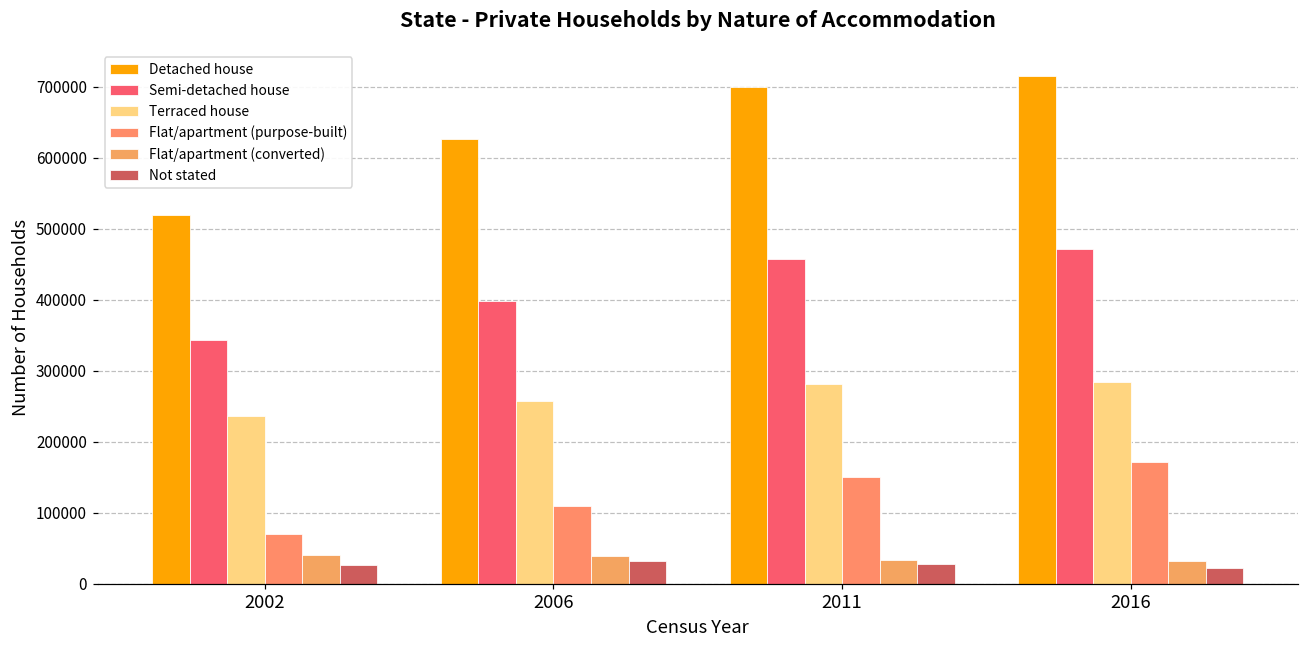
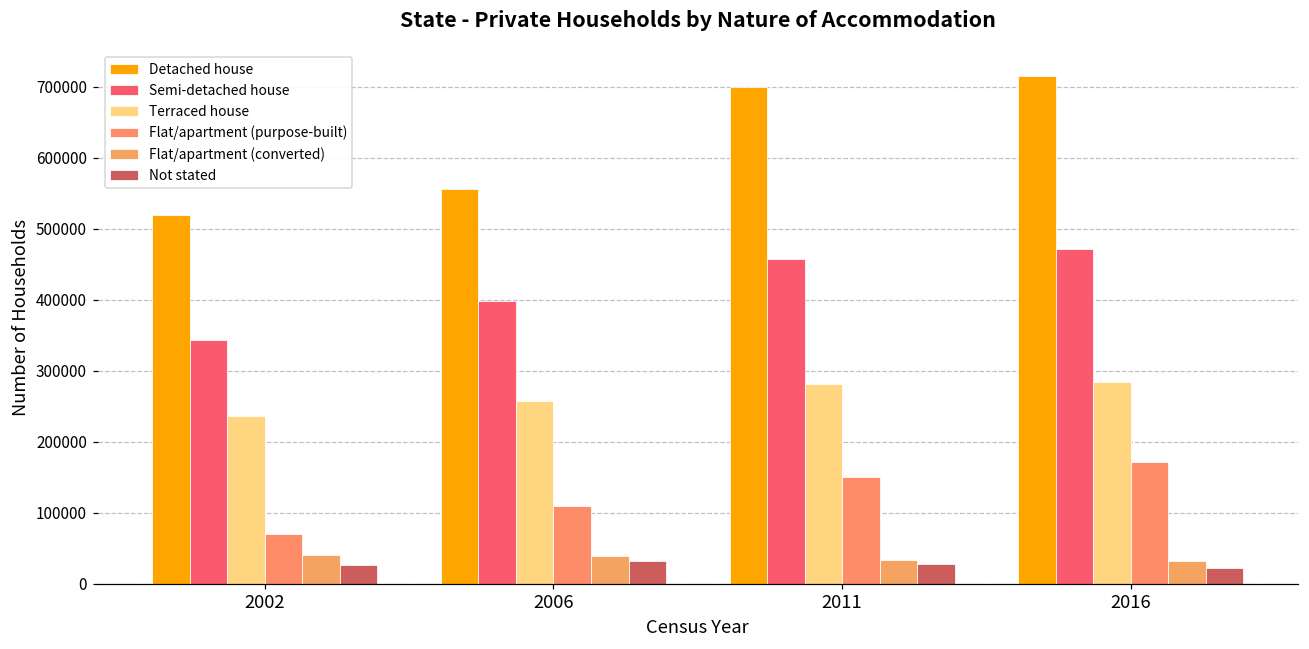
Detached house, 2006: 630000 -> 560000
